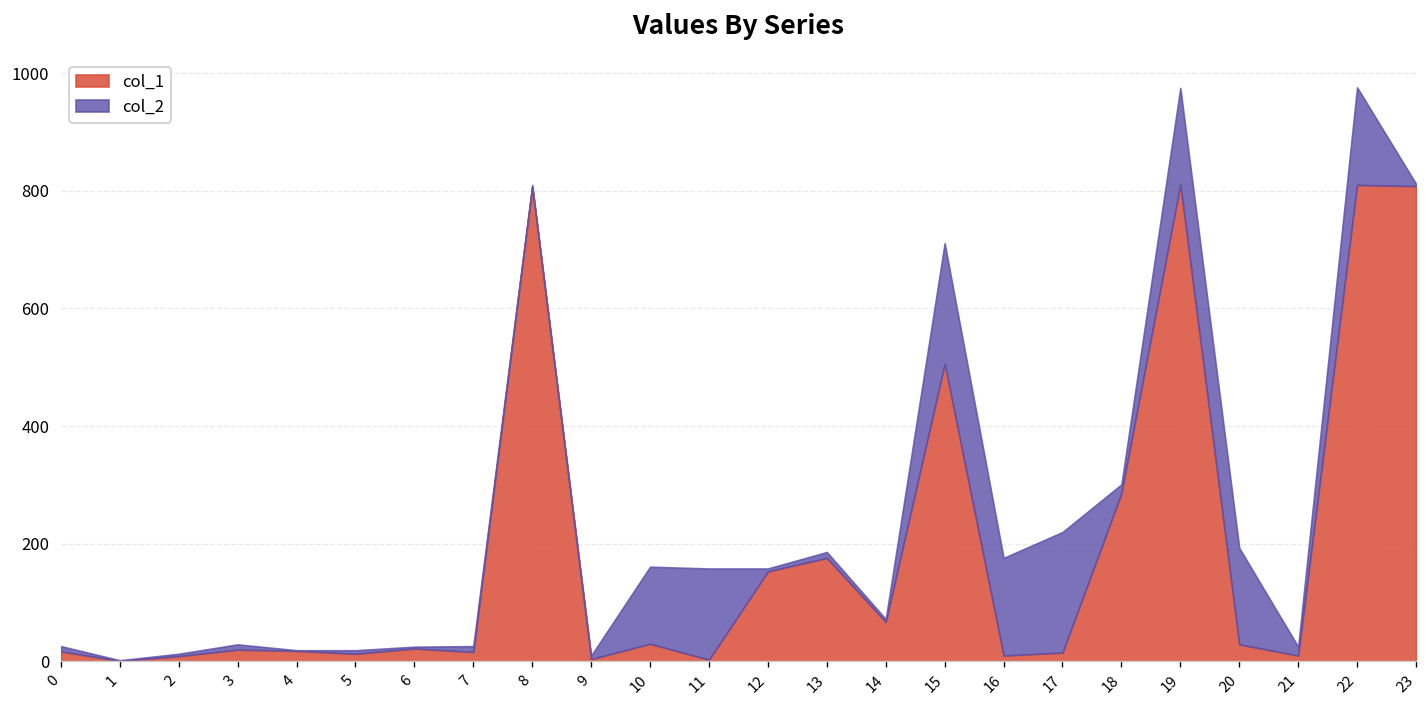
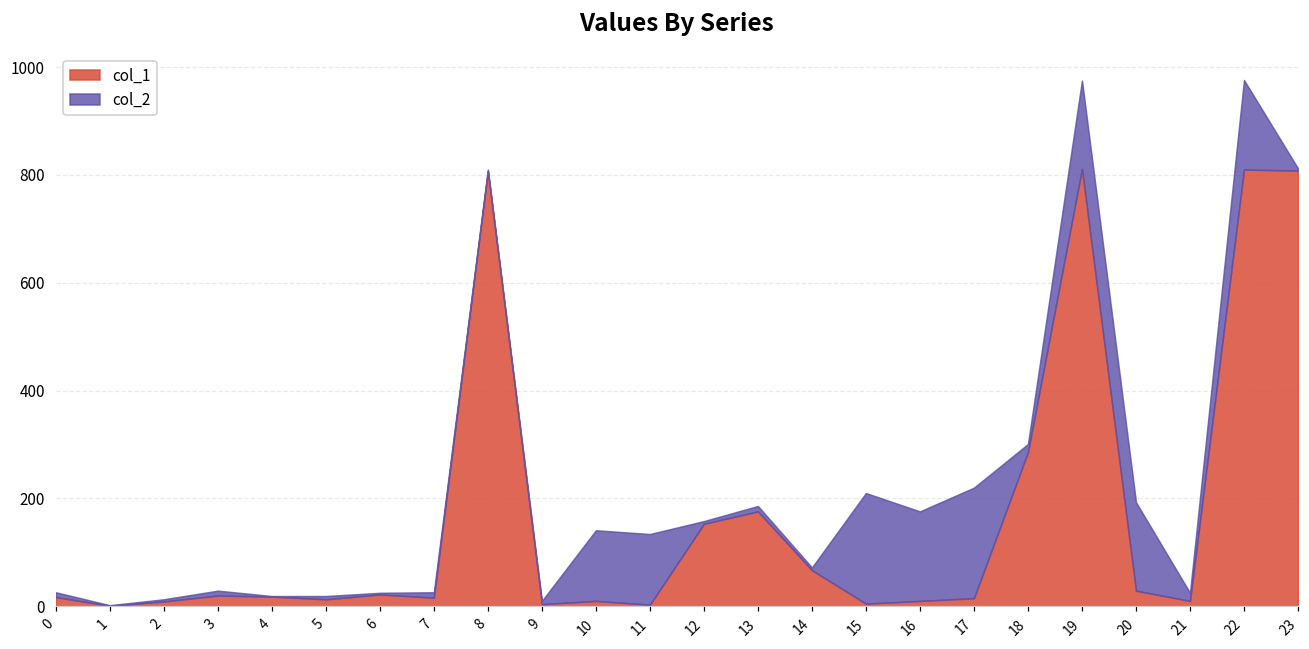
col_1, 10: 30 -> 10
col_2, 11: 160 -> 130
col_1, 15: 510 -> 10
